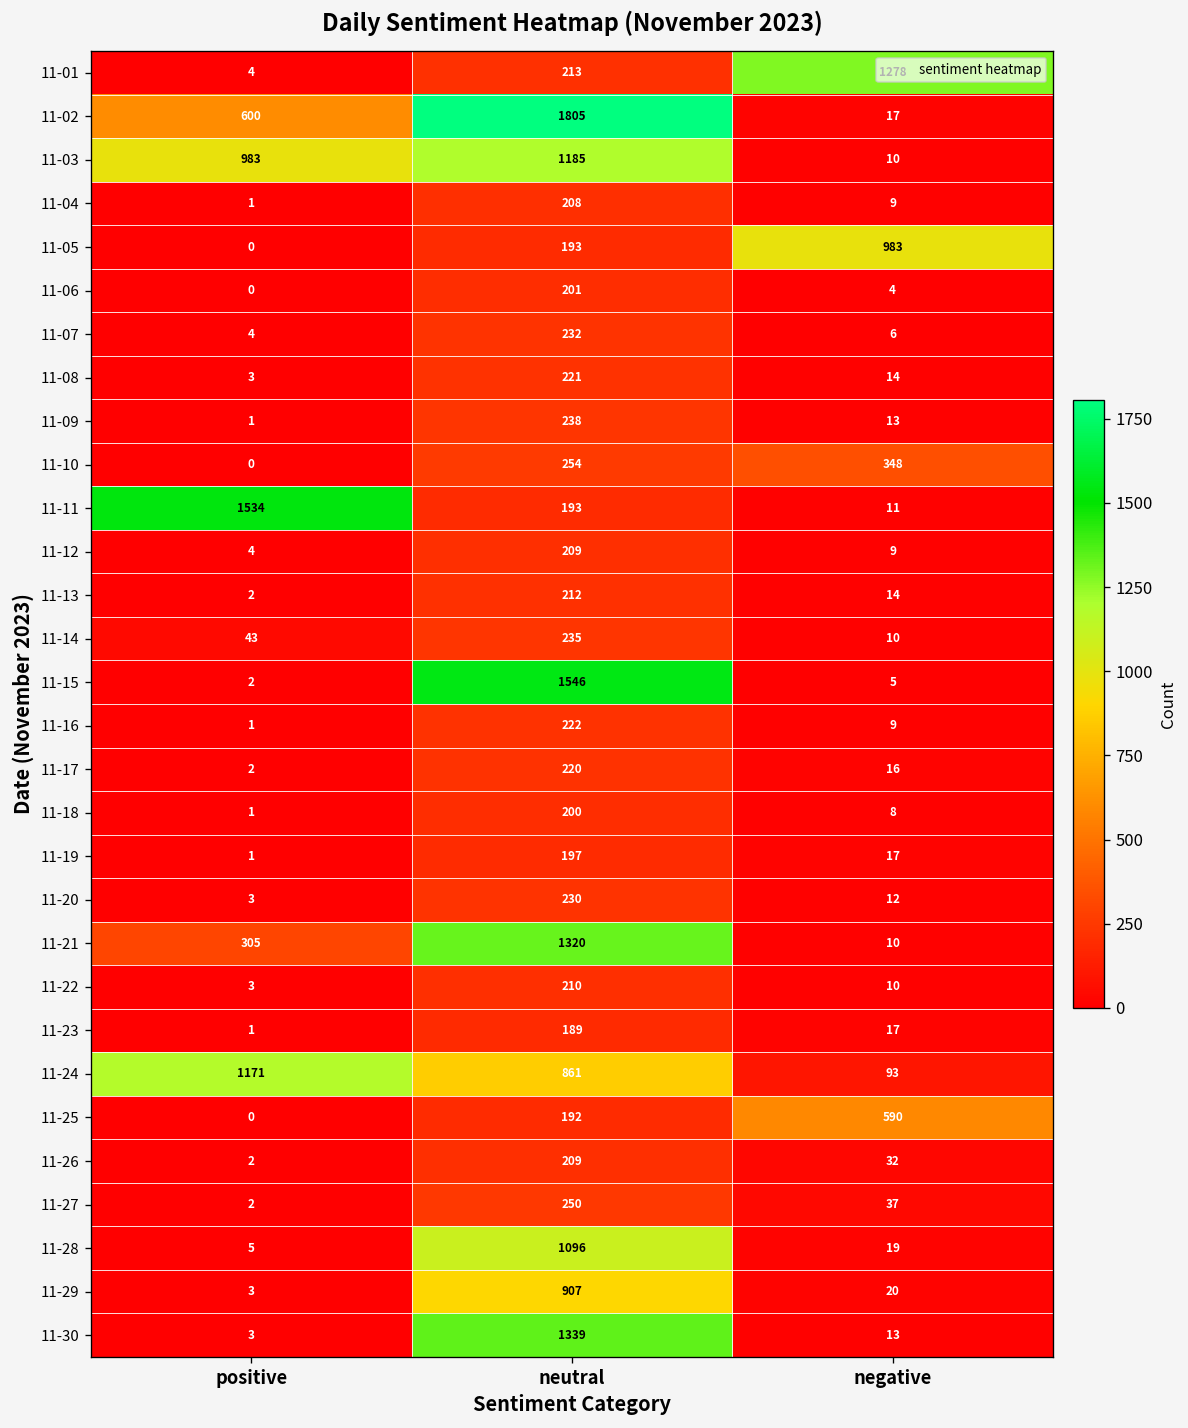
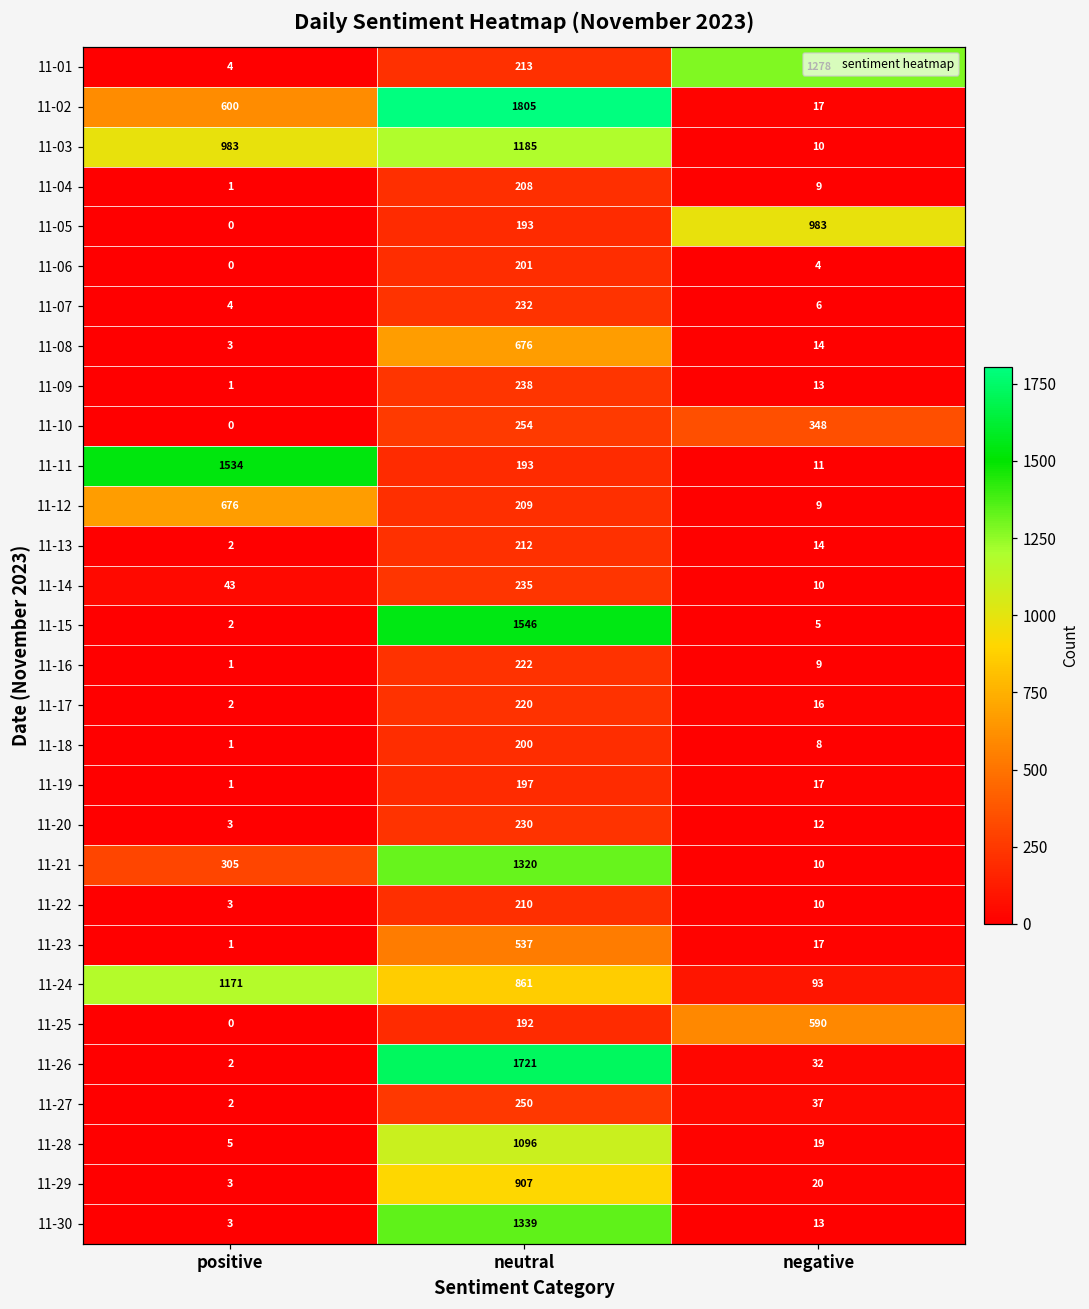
11-08, neutral: 221 -> 676
11-12, positive: 4 -> 676
11-23, neutral: 189 -> 537
11-26, neutral: 209 -> 1721
